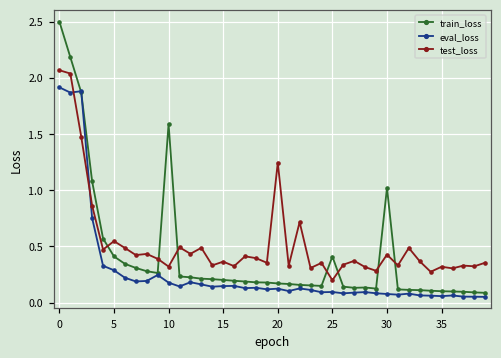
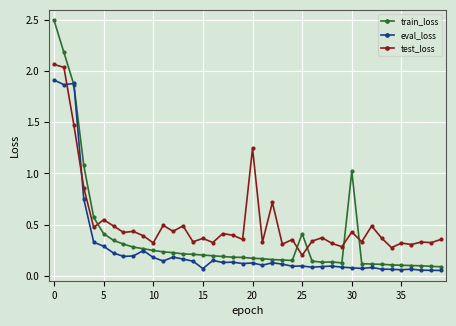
train_loss, 10: 1.59 -> 0.25
eval_loss, 15: 0.15 -> 0.07
